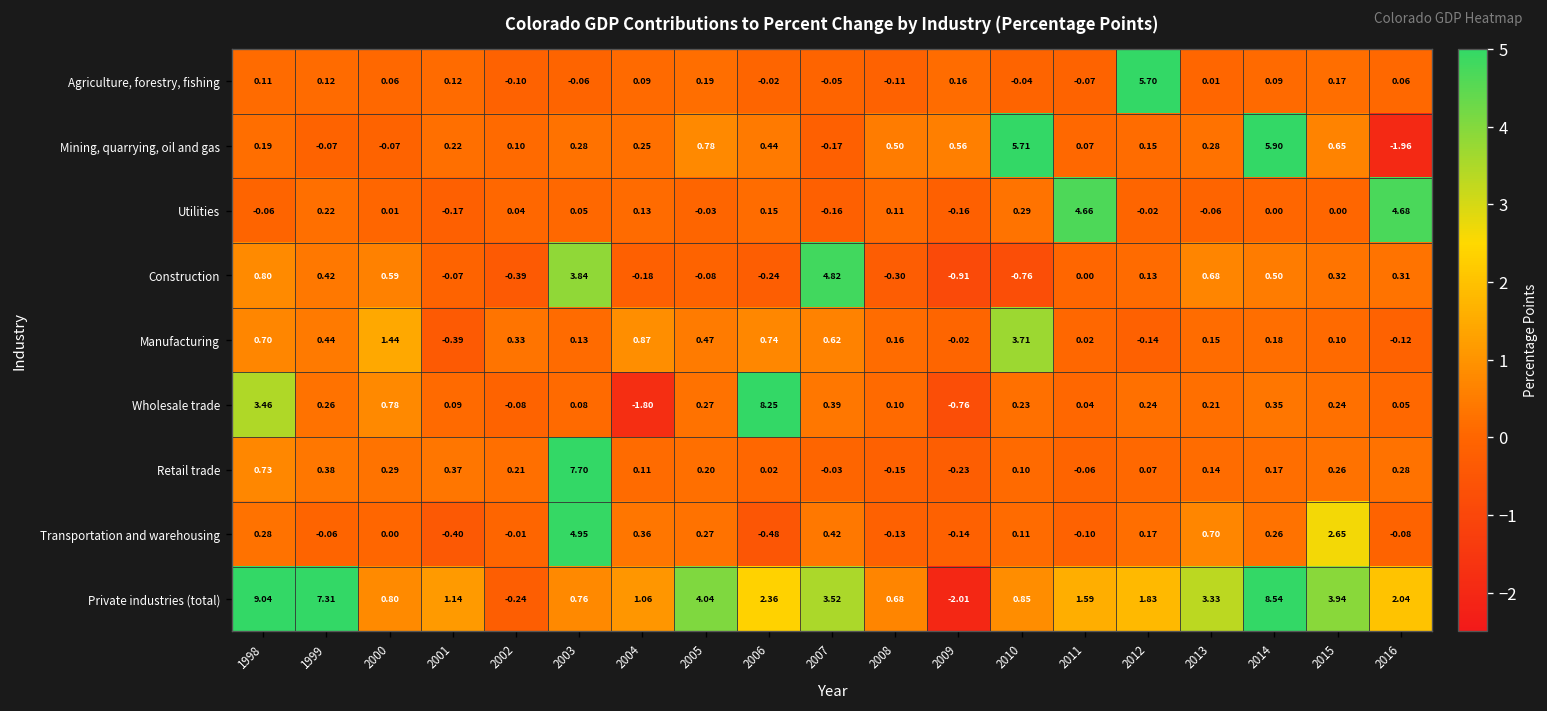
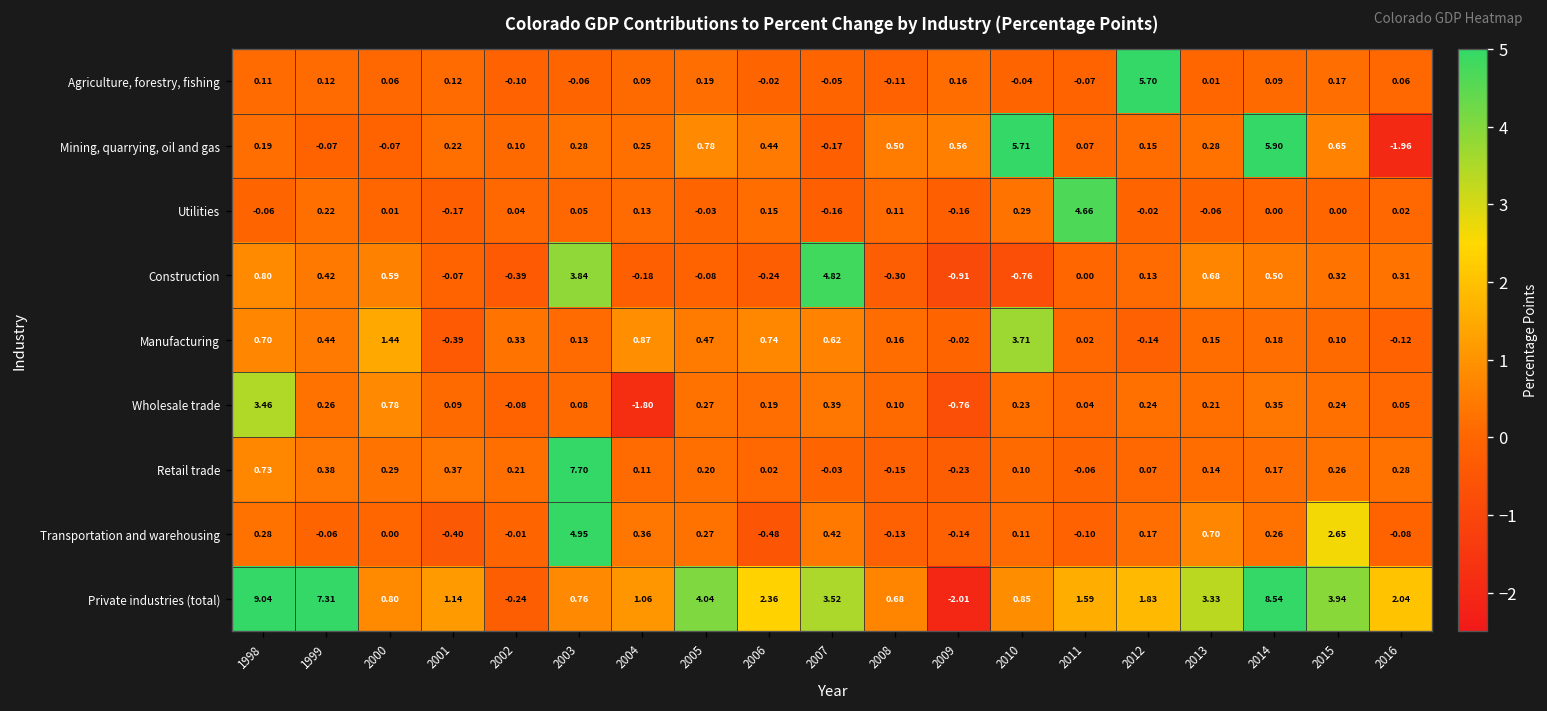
Utilities, 2016: 4.68 -> 0.02
Wholesale trade, 2006: 8.25 -> 0.19
